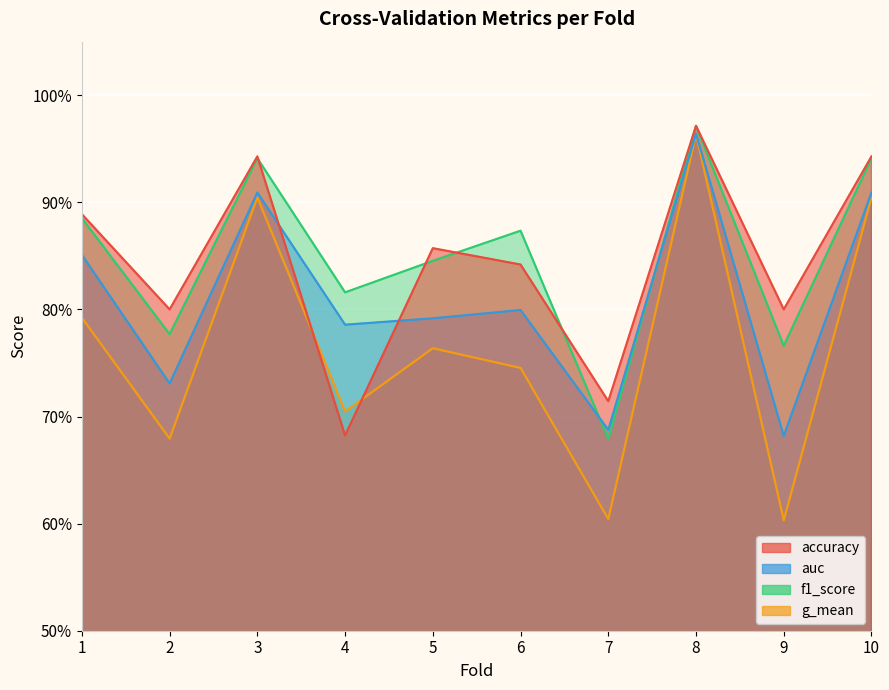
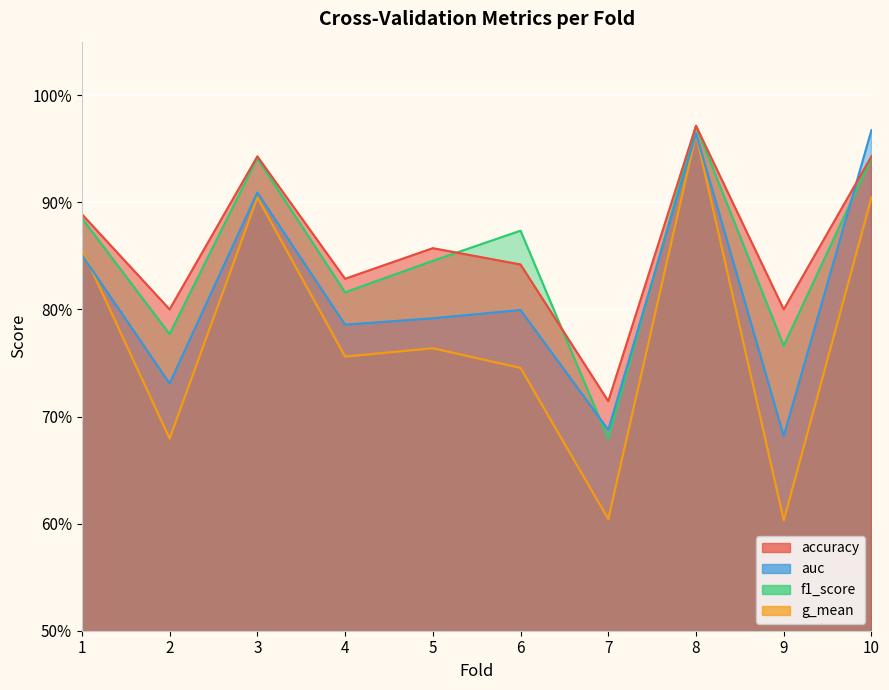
g_mean, 1: 79.2% -> 85.6%
g_mean, 4: 70.5% -> 75.6%
accuracy, 4: 68.2% -> 82.9%
auc, 10: 90.9% -> 96.7%
